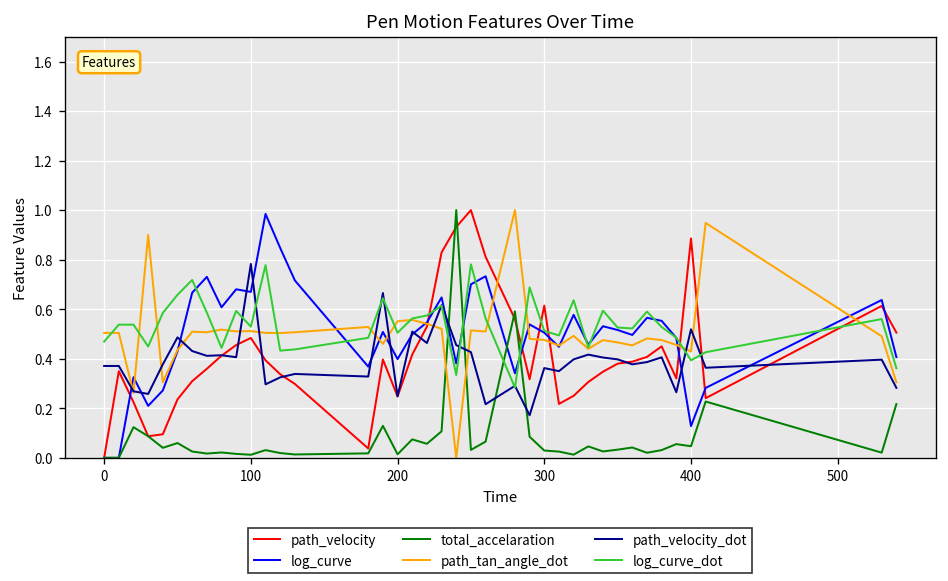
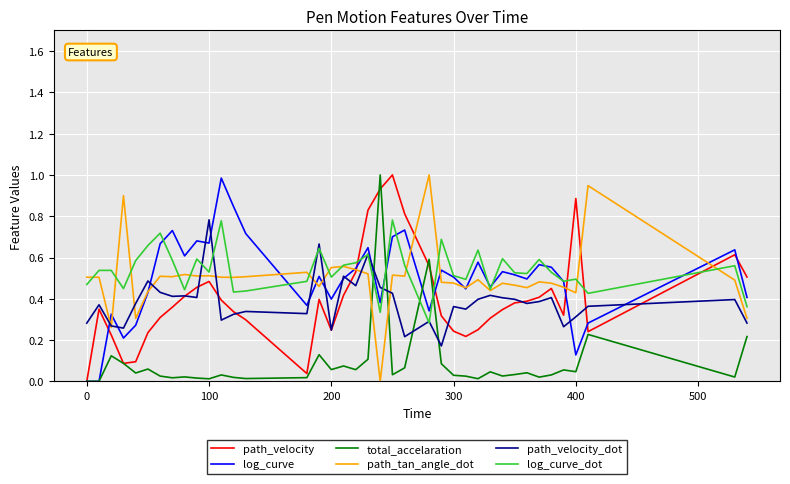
path_velocity_dot, 0: 0.37 -> 0.28
total_accelaration, 200: 0.01 -> 0.06
path_velocity, 300: 0.61 -> 0.24
path_velocity_dot, 400: 0.52 -> 0.31
log_curve_dot, 400: 0.39 -> 0.50
